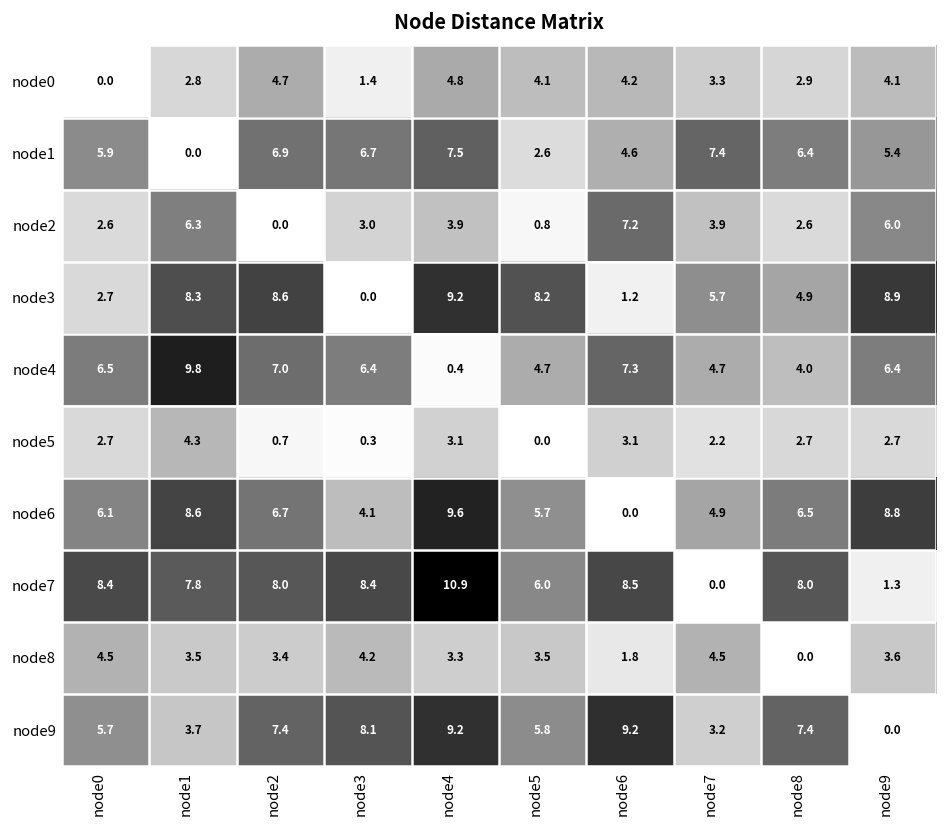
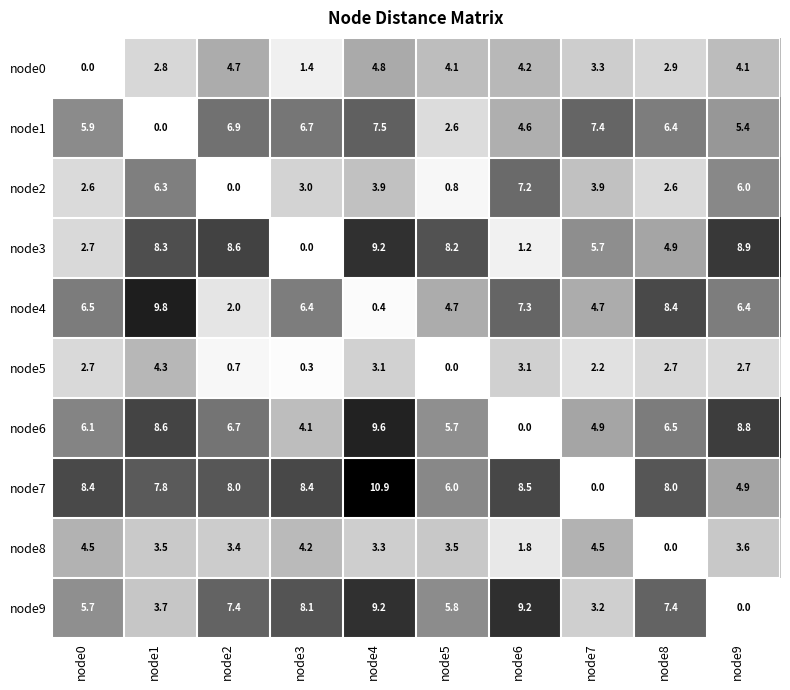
node4, node2: 7.0 -> 2.0
node4, node8: 4.0 -> 8.4
node7, node9: 1.3 -> 4.9
